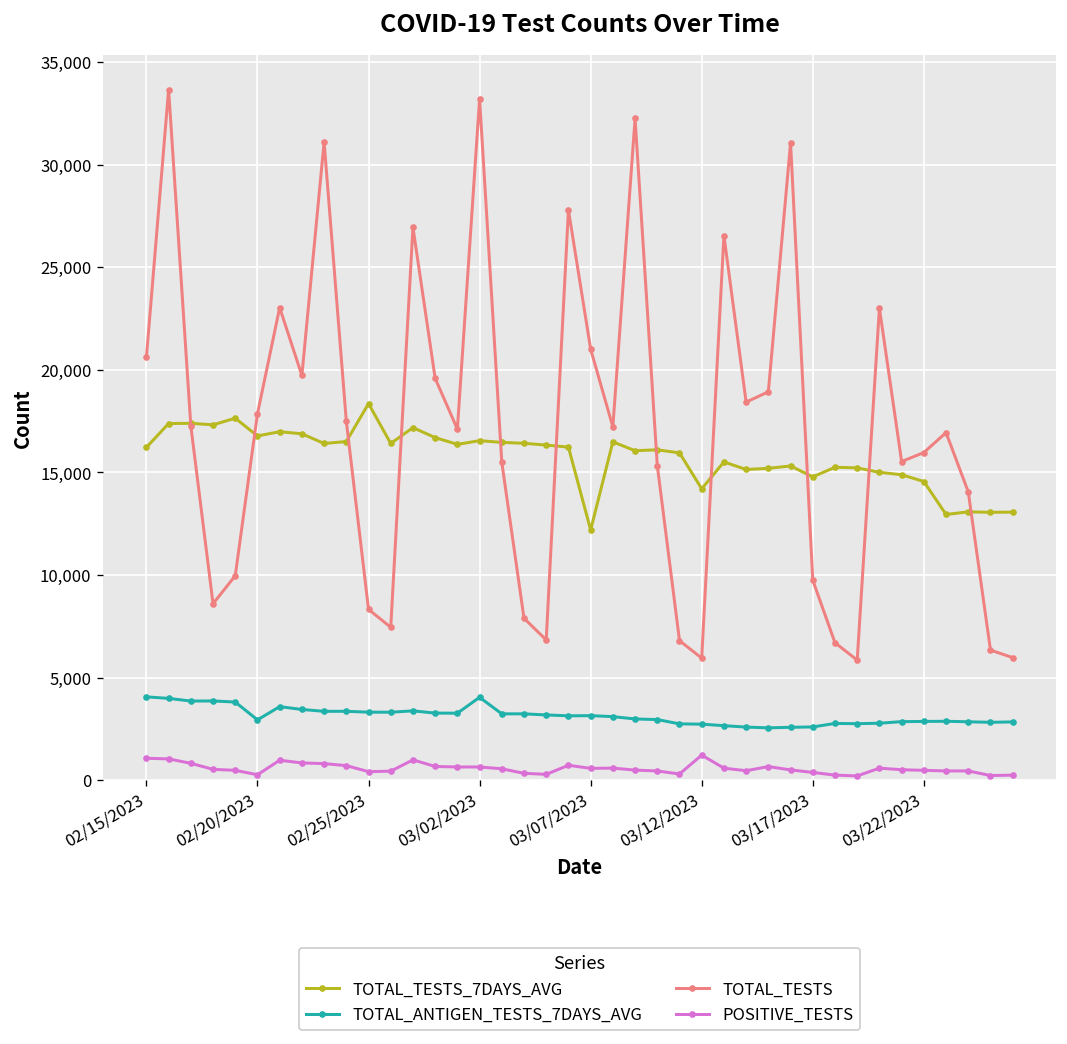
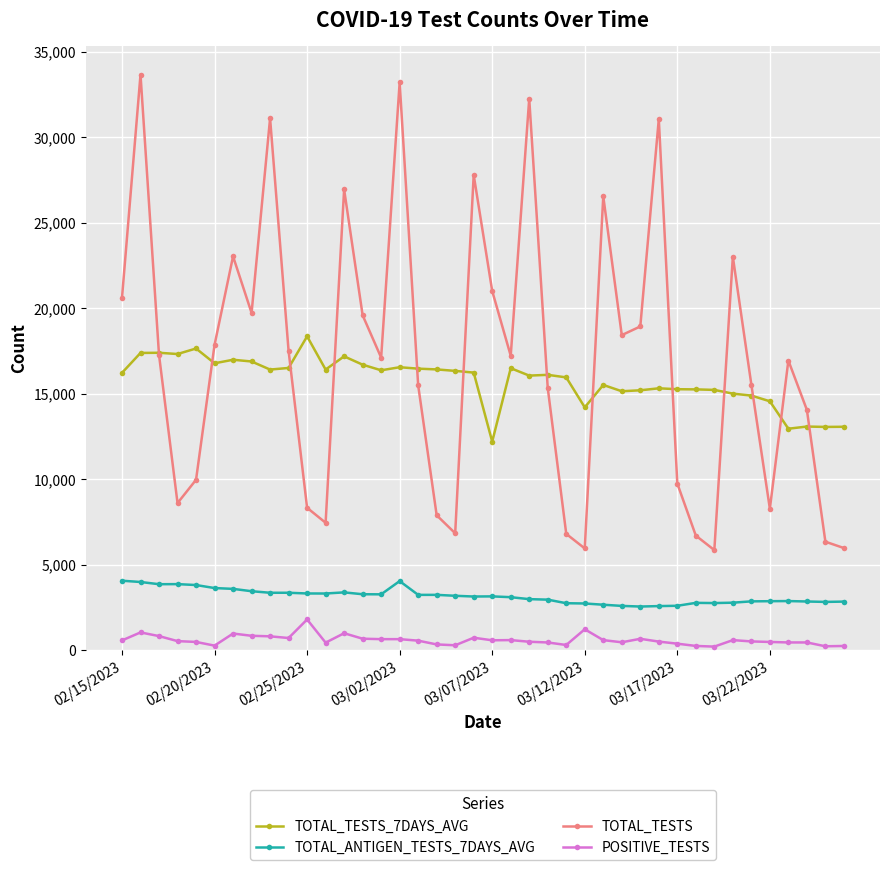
POSITIVE_TESTS, 02/15/2023: 1,100 -> 600
TOTAL_ANTIGEN_TESTS_7DAYS_AVG, 02/20/2023: 2,900 -> 3,600
POSITIVE_TESTS, 02/25/2023: 400 -> 1,800
TOTAL_TESTS_7DAYS_AVG, 03/17/2023: 14,800 -> 15,300
TOTAL_TESTS, 03/22/2023: 16,000 -> 8,300
